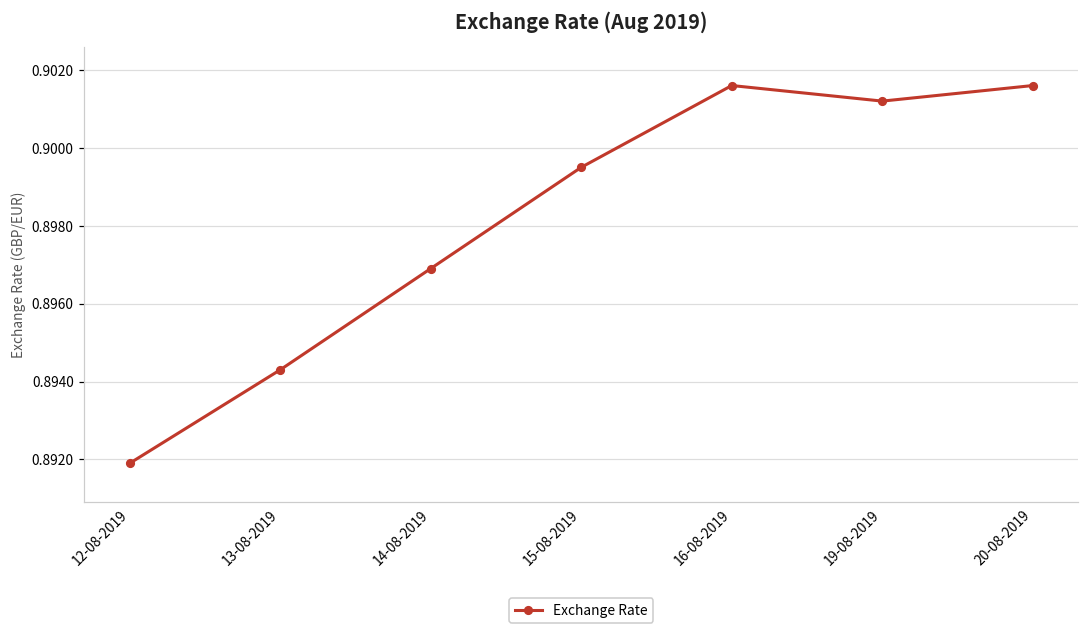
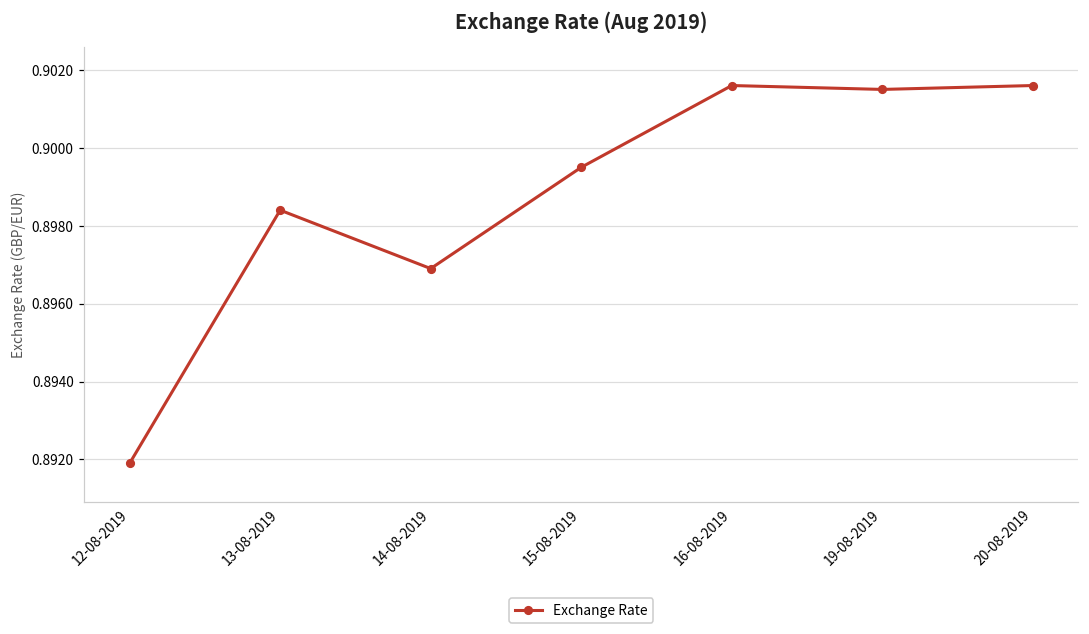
13-08-2019: 0.8943 -> 0.8984
19-08-2019: 0.9012 -> 0.9015
